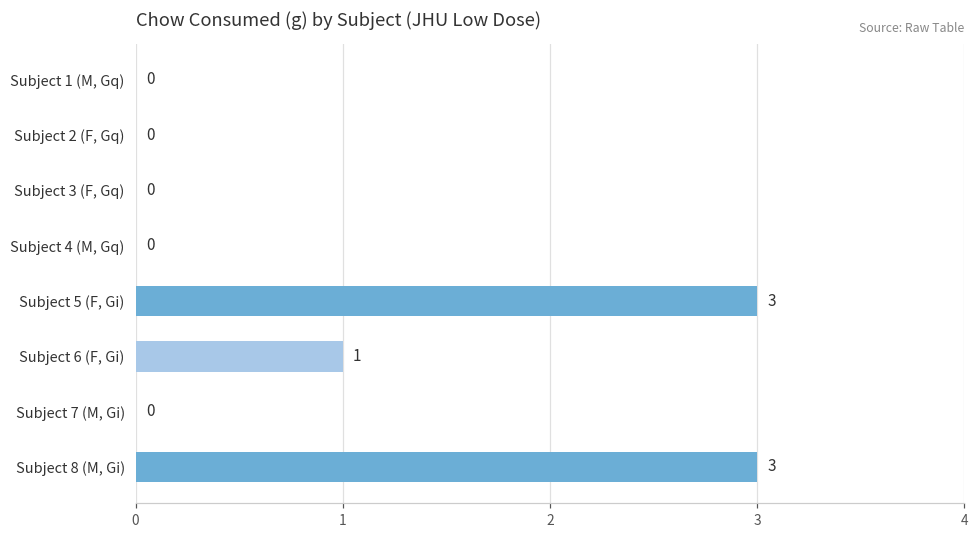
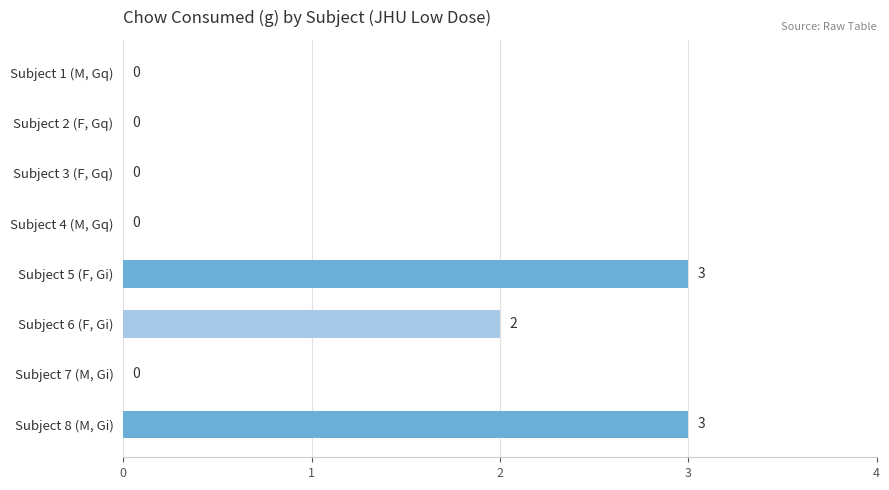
Subject 6 (F, Gi): 1 -> 2
